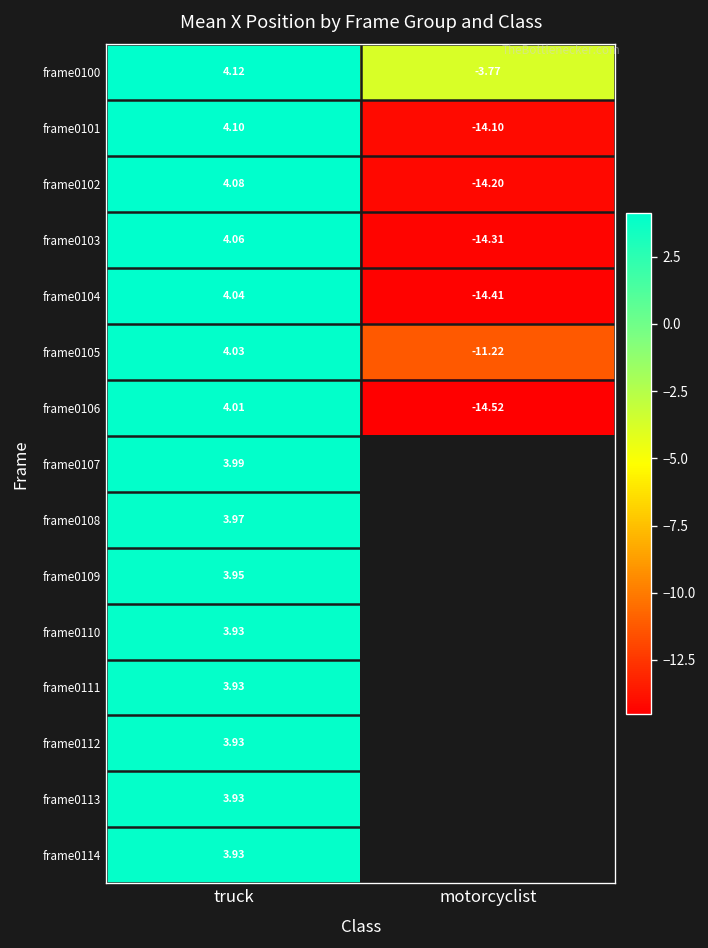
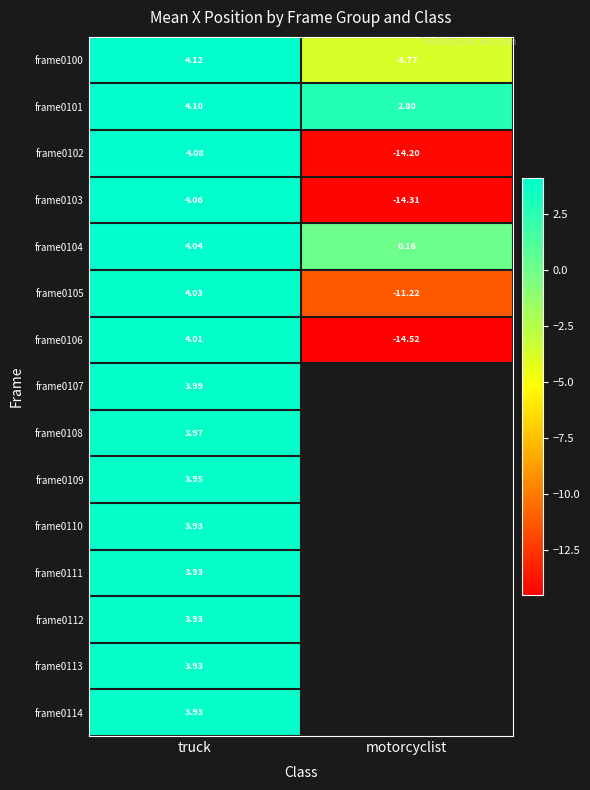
frame0101, motorcyclist: -14.10 -> 2.80
frame0104, motorcyclist: -14.41 -> 0.16
